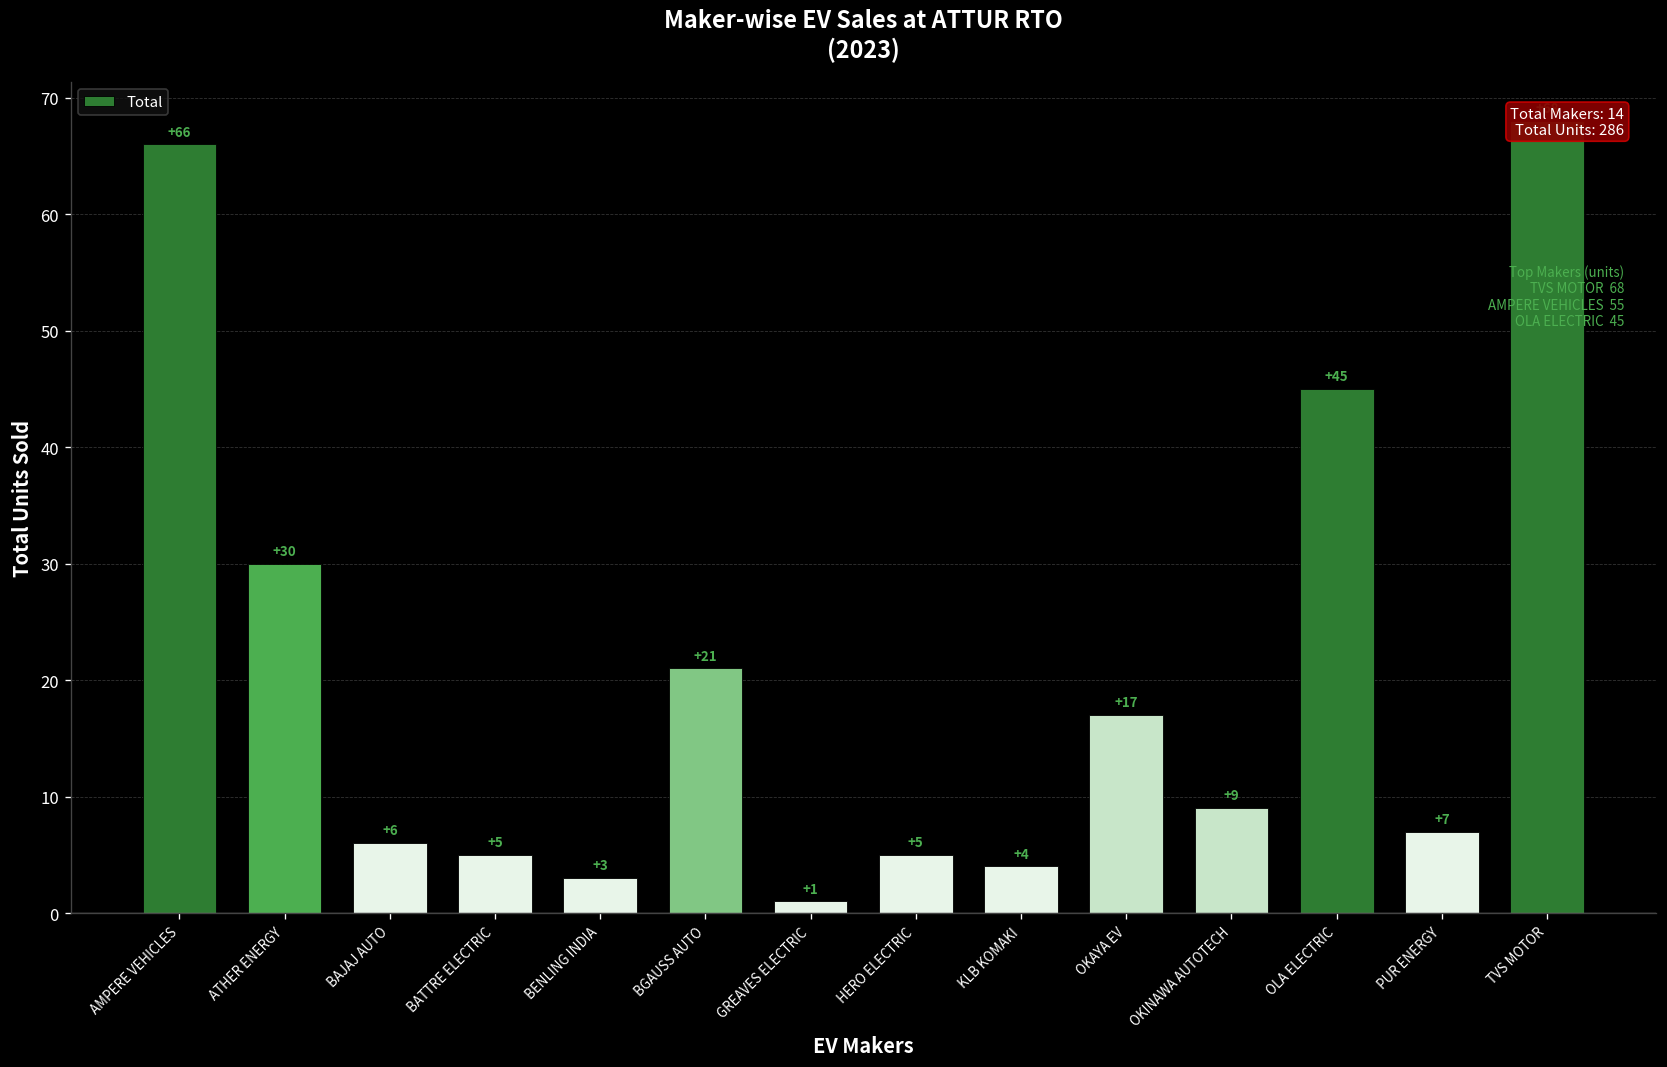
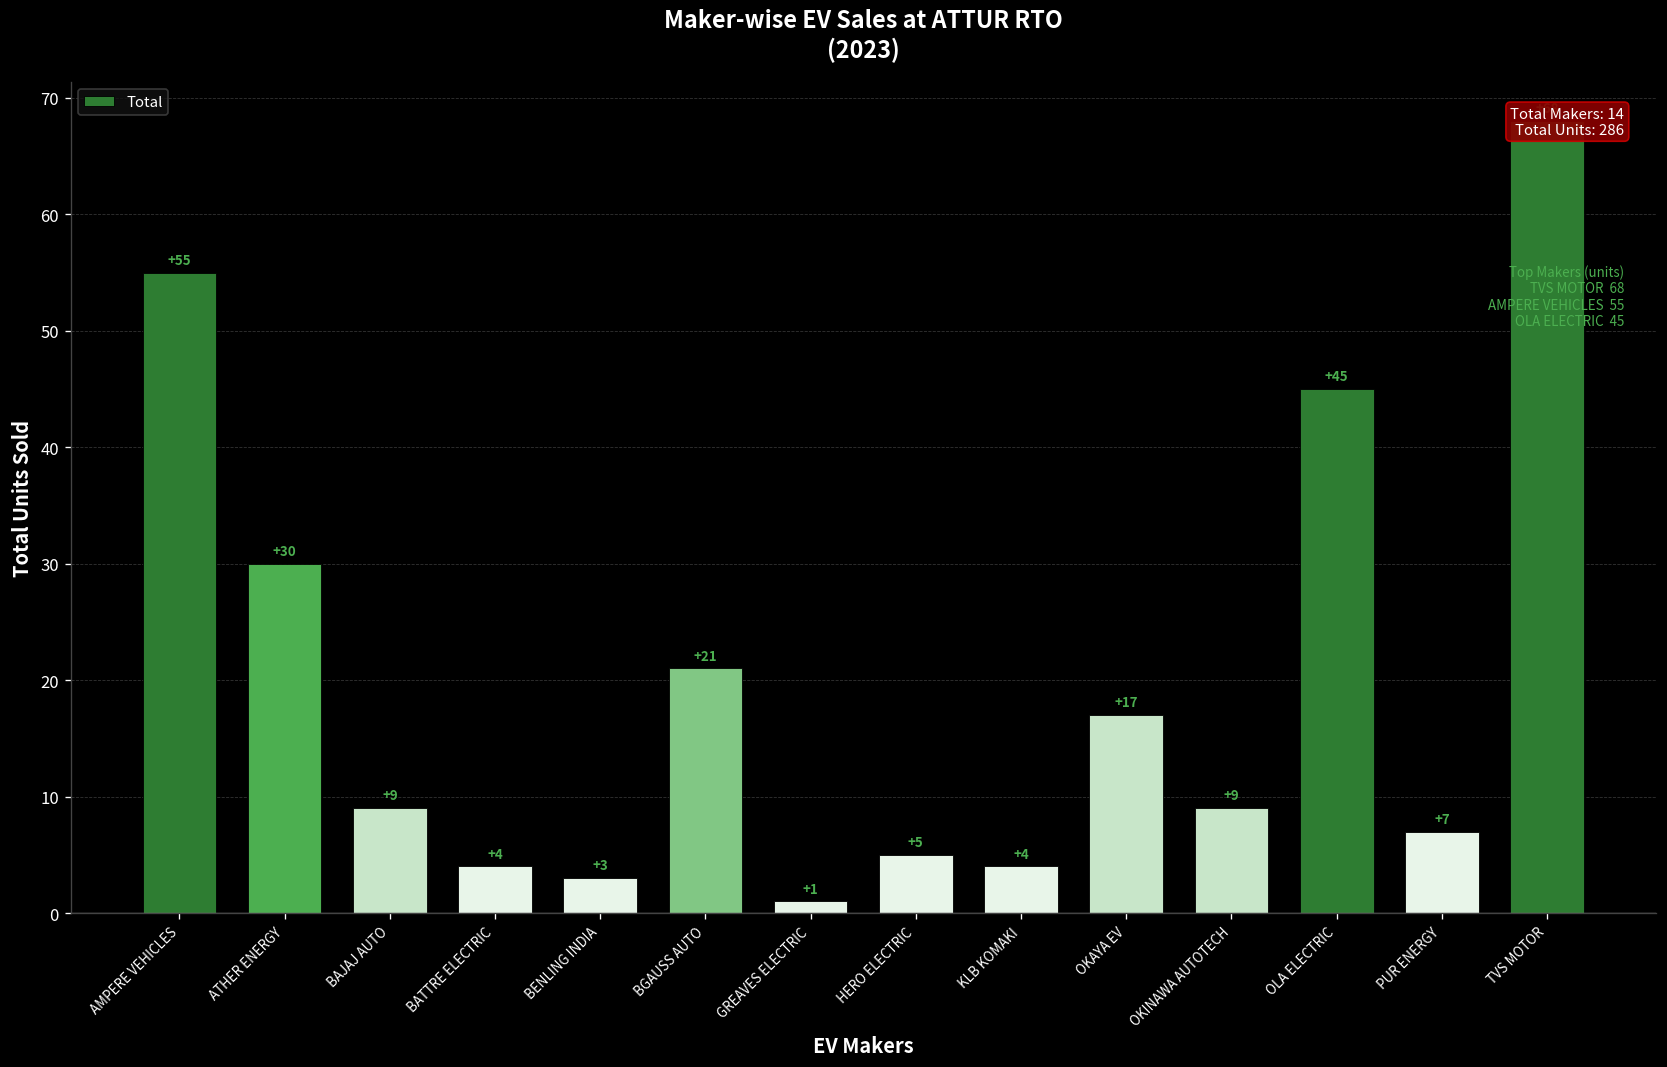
AMPERE VEHICLES: +66 -> +55
BAJAJ AUTO: +6 -> +9
BATTRE ELECTRIC: +5 -> +4
